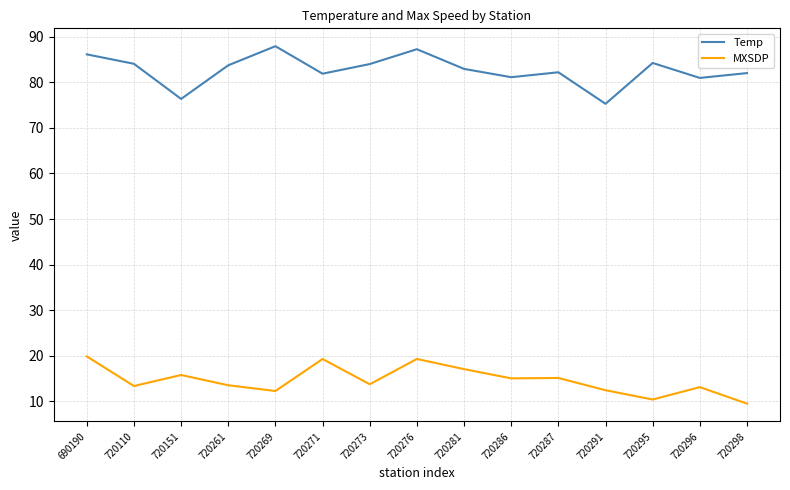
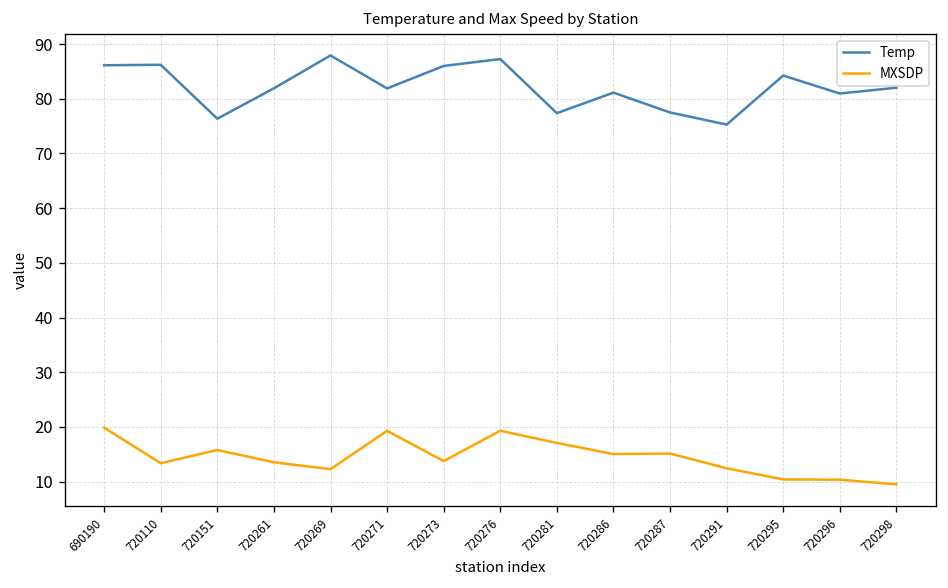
Temp, 720110: 84 -> 86
Temp, 720261: 84 -> 82
Temp, 720273: 84 -> 86
Temp, 720281: 83 -> 77
Temp, 720287: 82 -> 78
MXSDP, 720296: 13 -> 10
